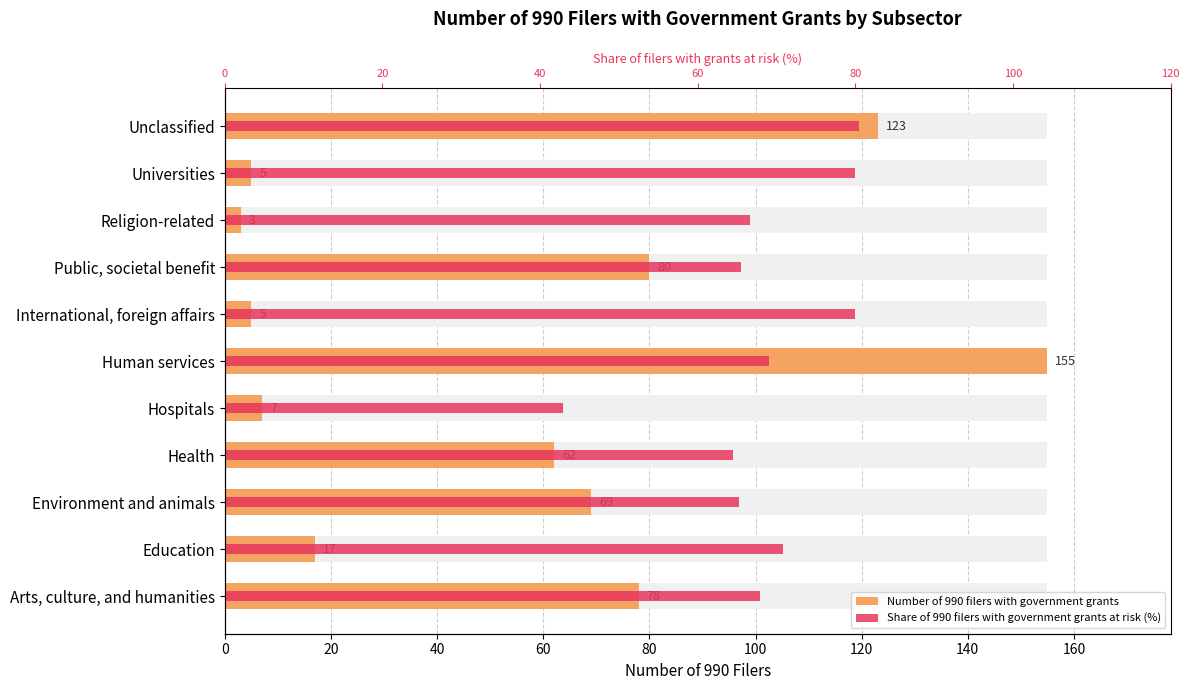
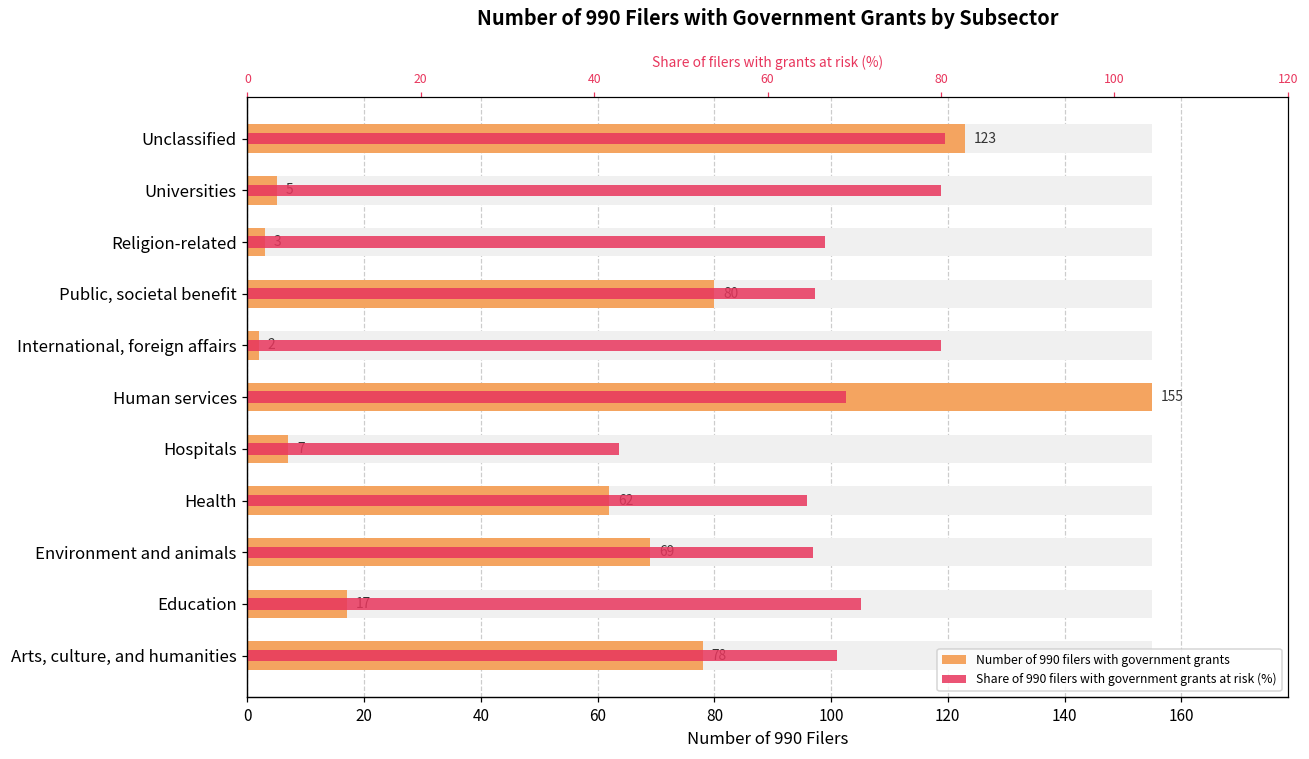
Number of 990 filers with government grants, International, foreign affairs: 5 -> 2
